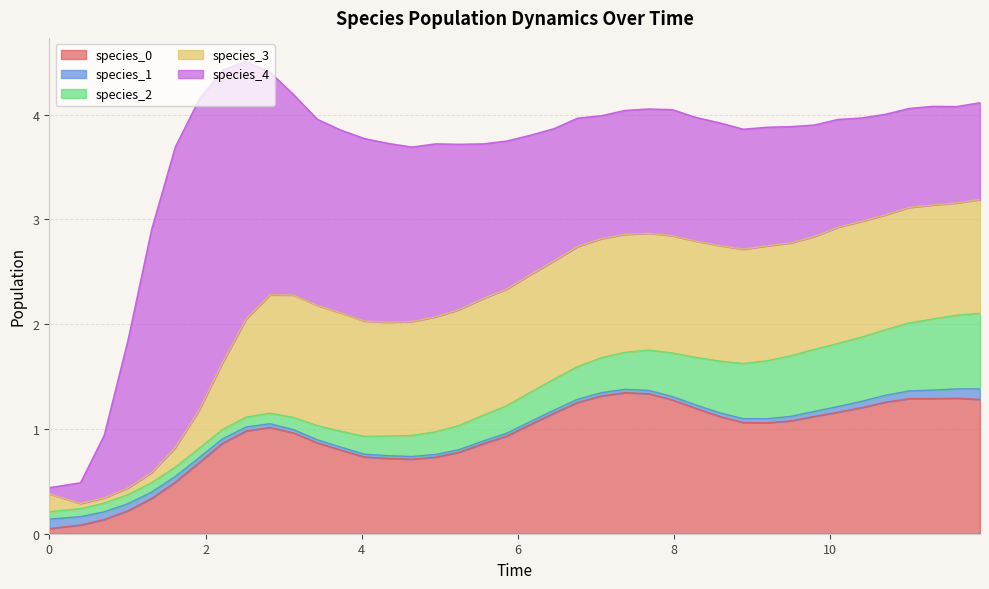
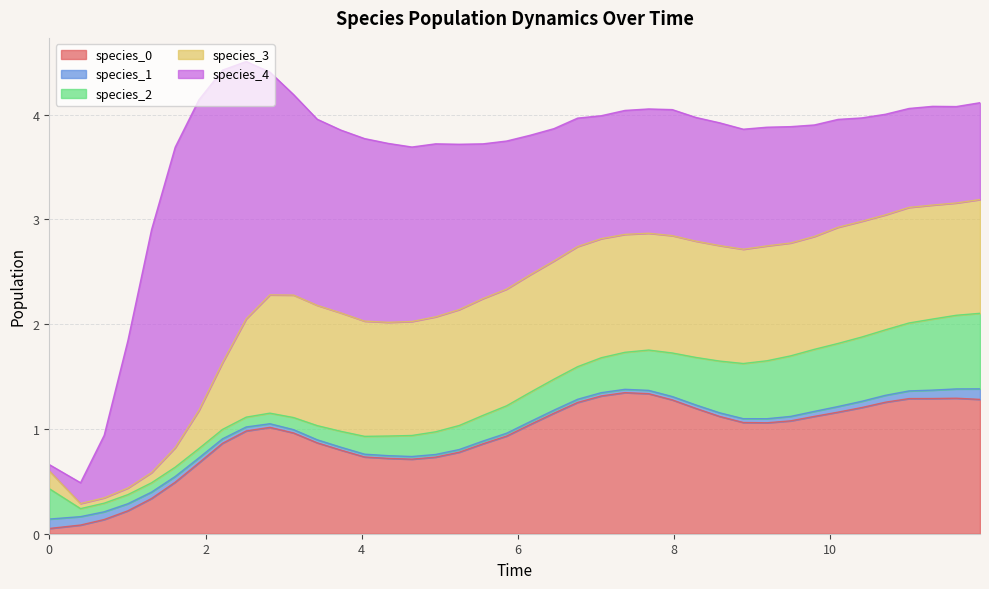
species_2, 0: 0.07 -> 0.29
